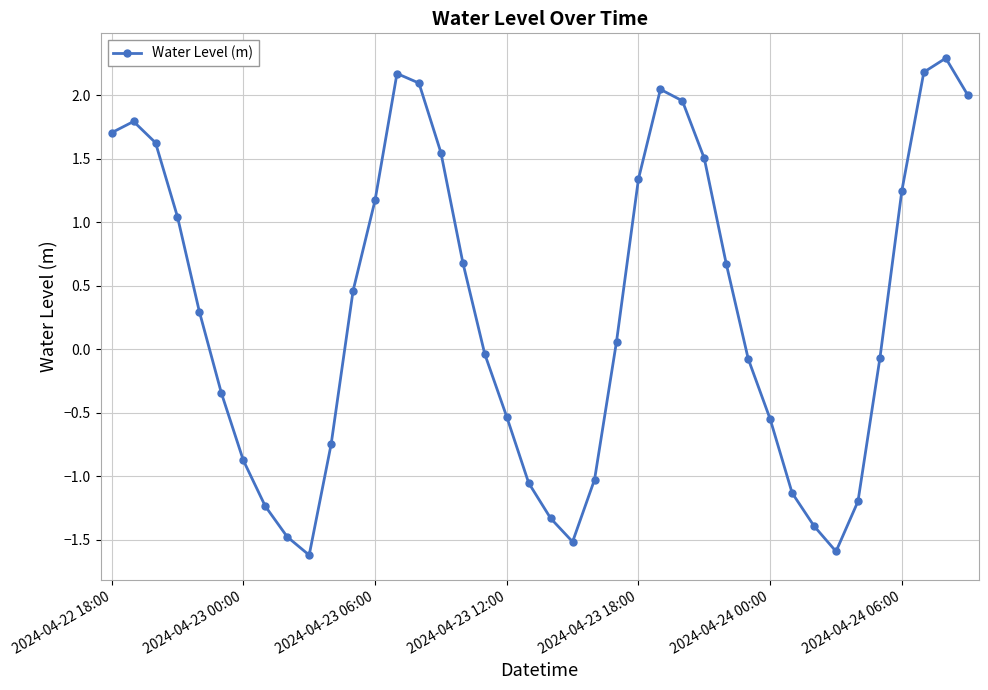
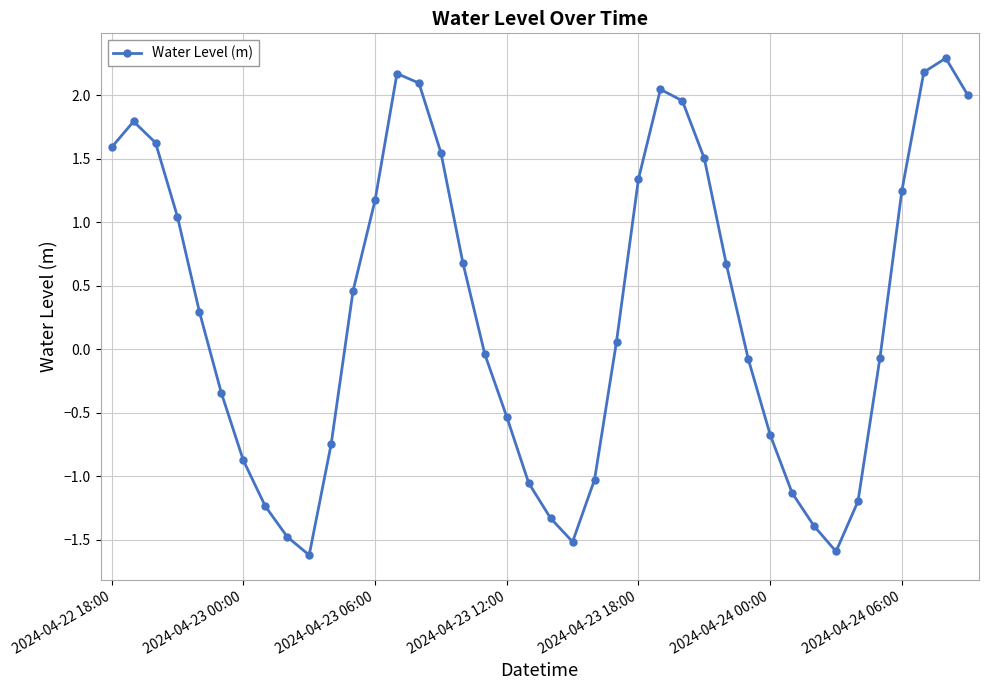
2024-04-22 18:00: 1.70 -> 1.59
2024-04-24 00:00: -0.55 -> -0.67
